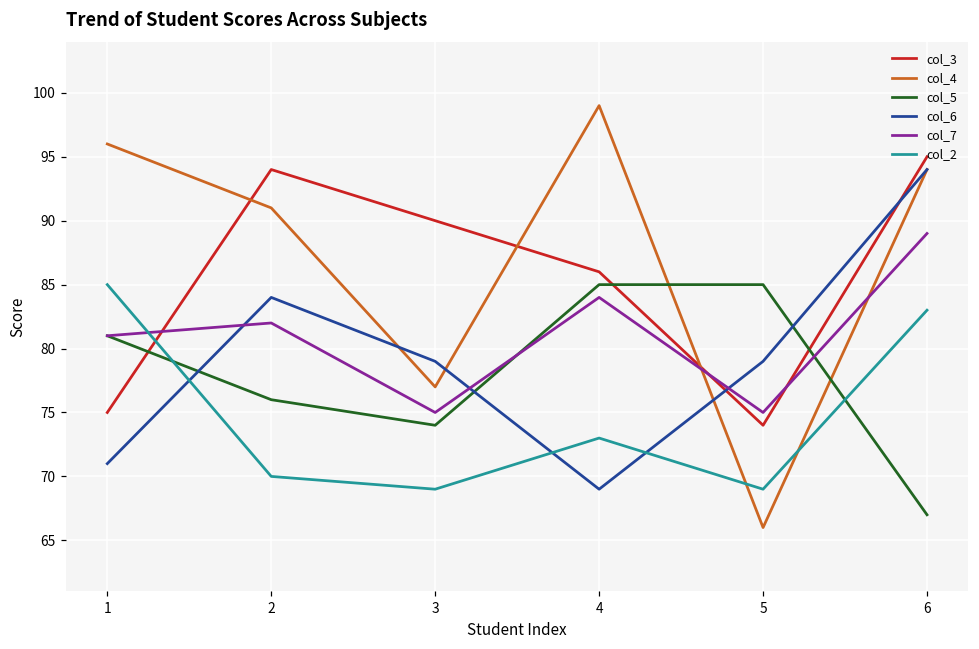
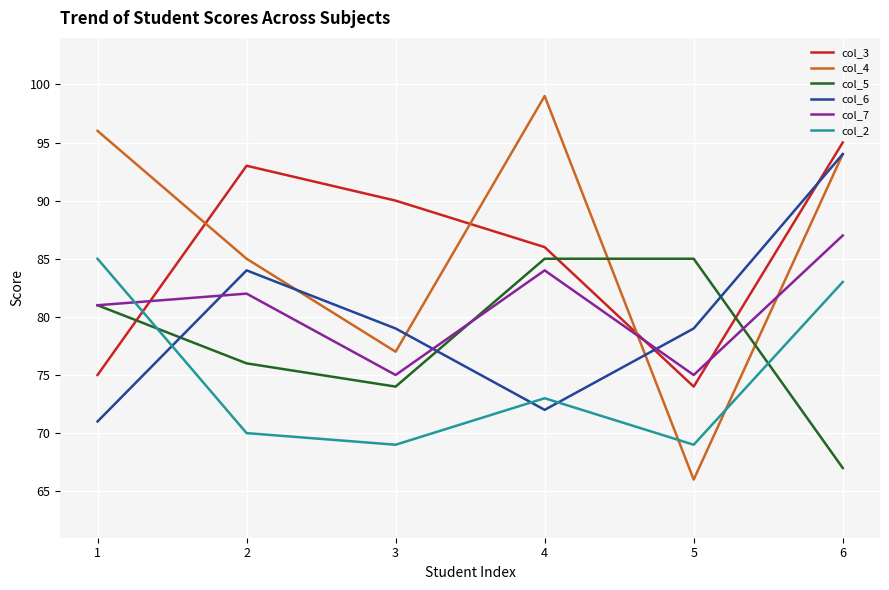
col_3, 2: 94 -> 93
col_4, 2: 91 -> 85
col_6, 4: 69 -> 72
col_7, 6: 89 -> 87
